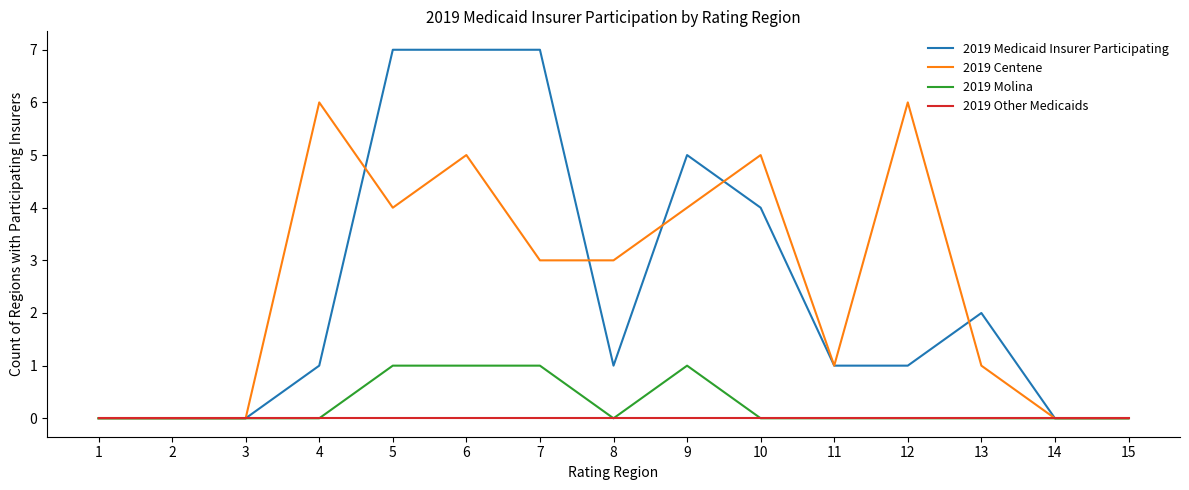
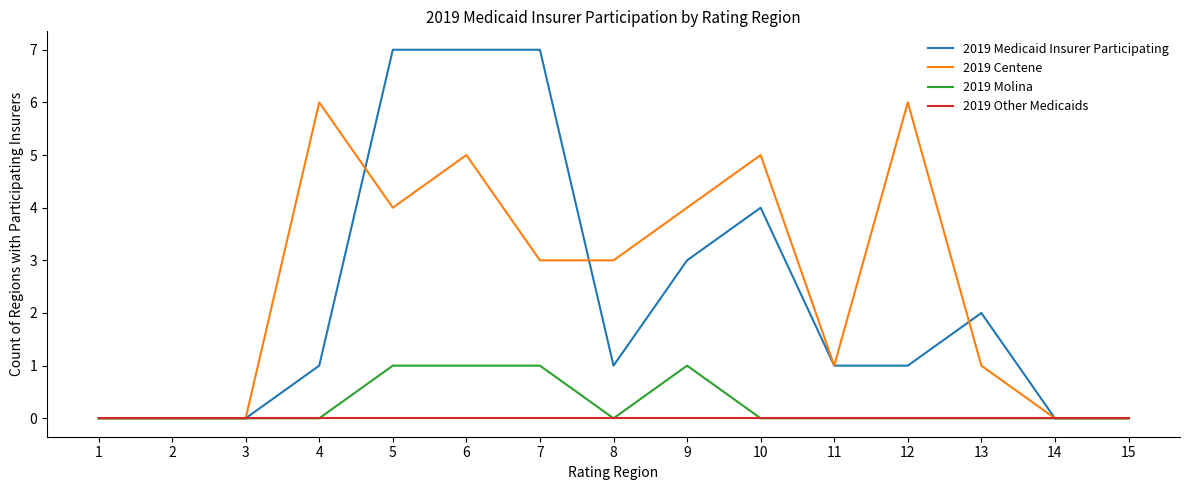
2019 Medicaid Insurer Participating, 9: 5 -> 3
